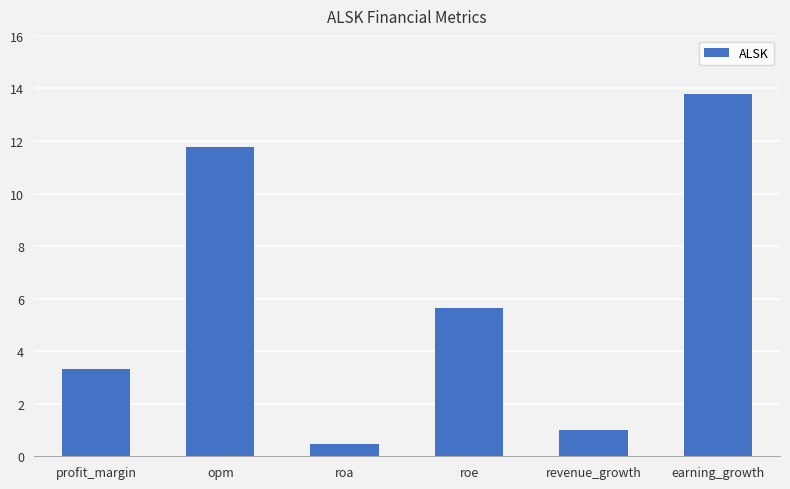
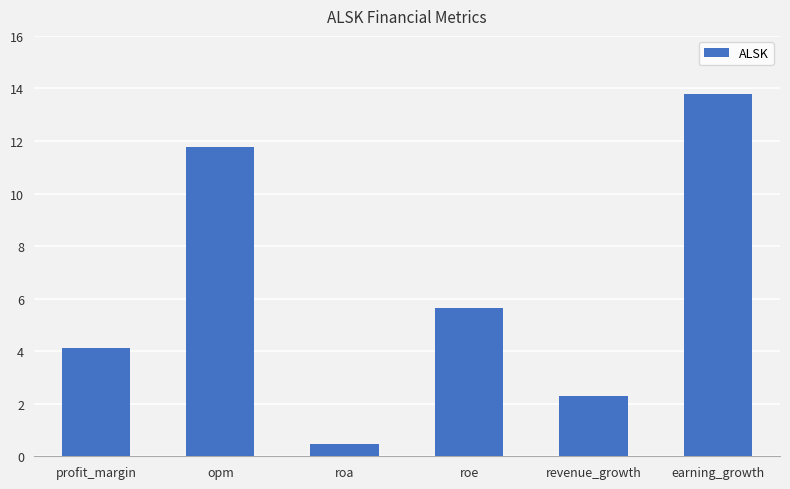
profit_margin: 3.3 -> 4.1
revenue_growth: 1.0 -> 2.3
